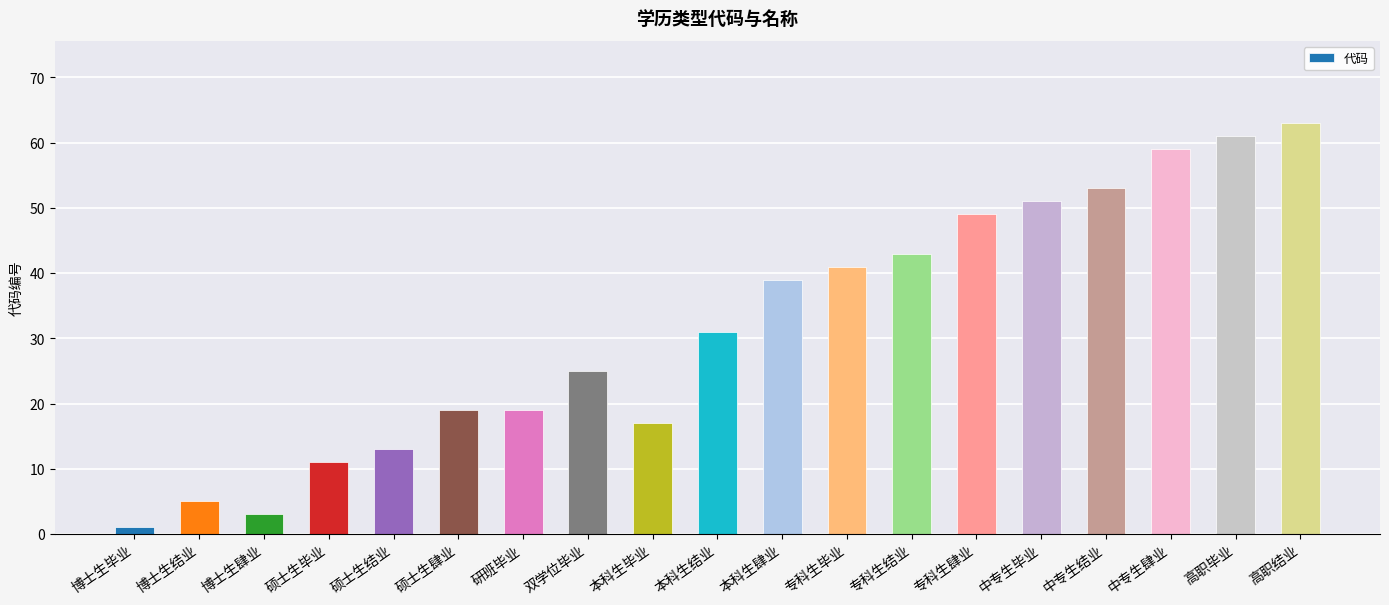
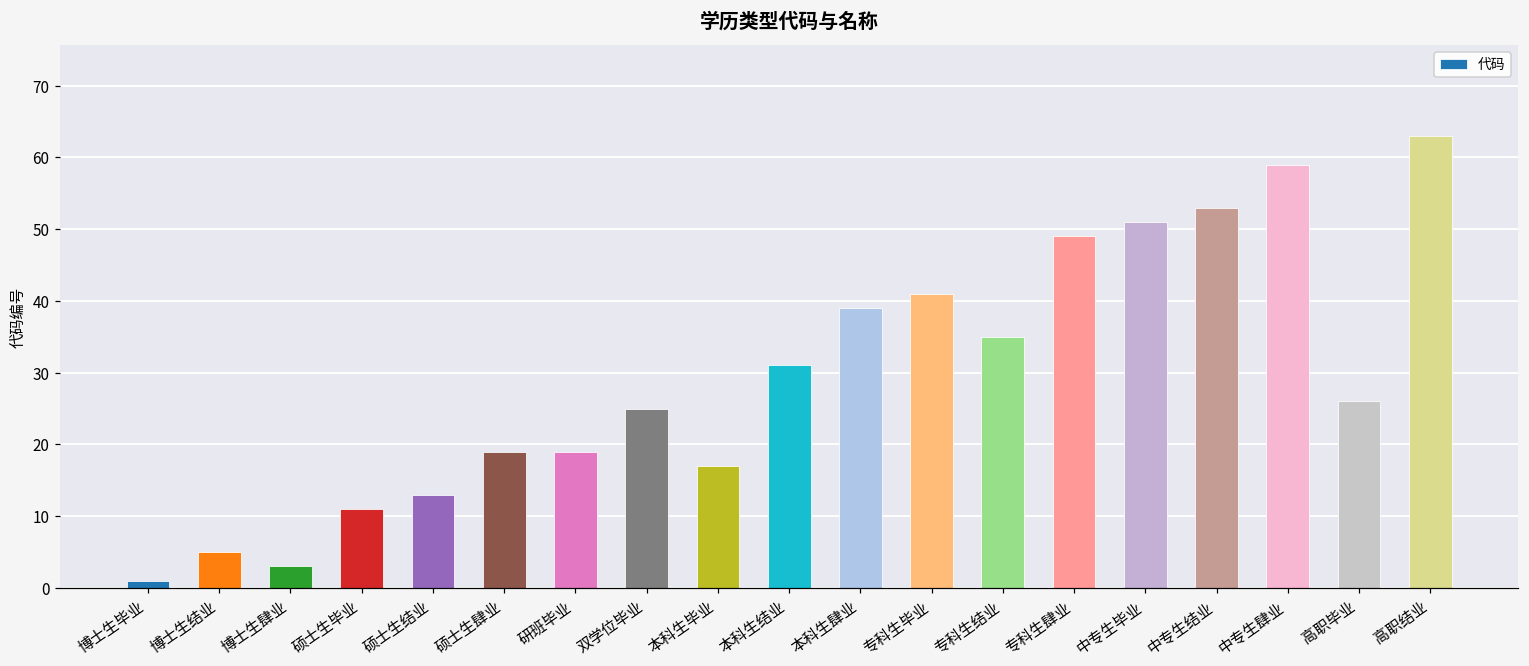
专科生结业: 43 -> 35
高职毕业: 61 -> 26
